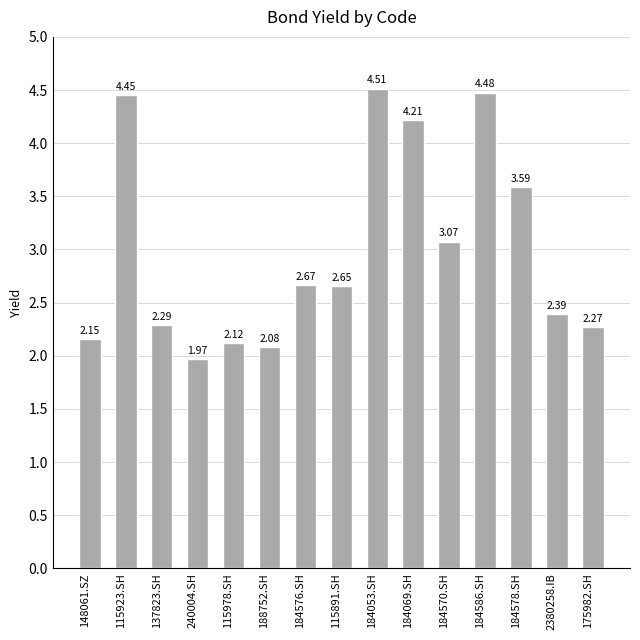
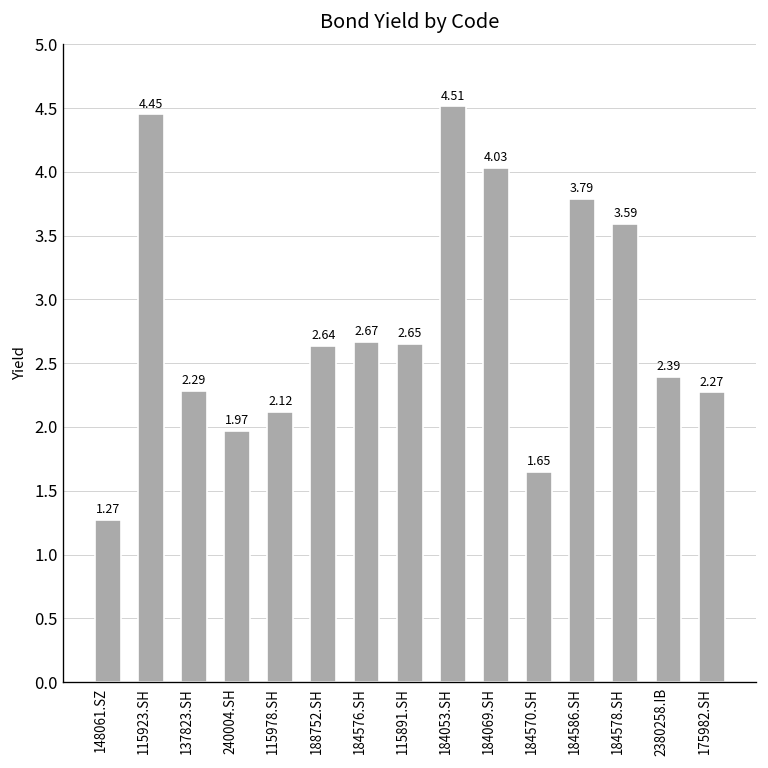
148061.SZ: 2.15 -> 1.27
188752.SH: 2.08 -> 2.64
184069.SH: 4.21 -> 4.03
184570.SH: 3.07 -> 1.65
184586.SH: 4.48 -> 3.79
